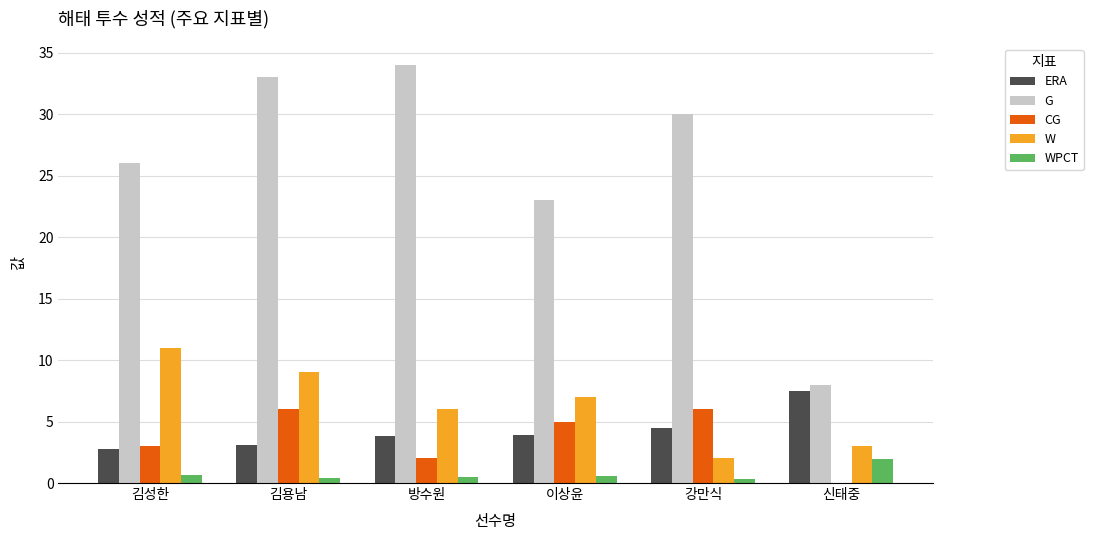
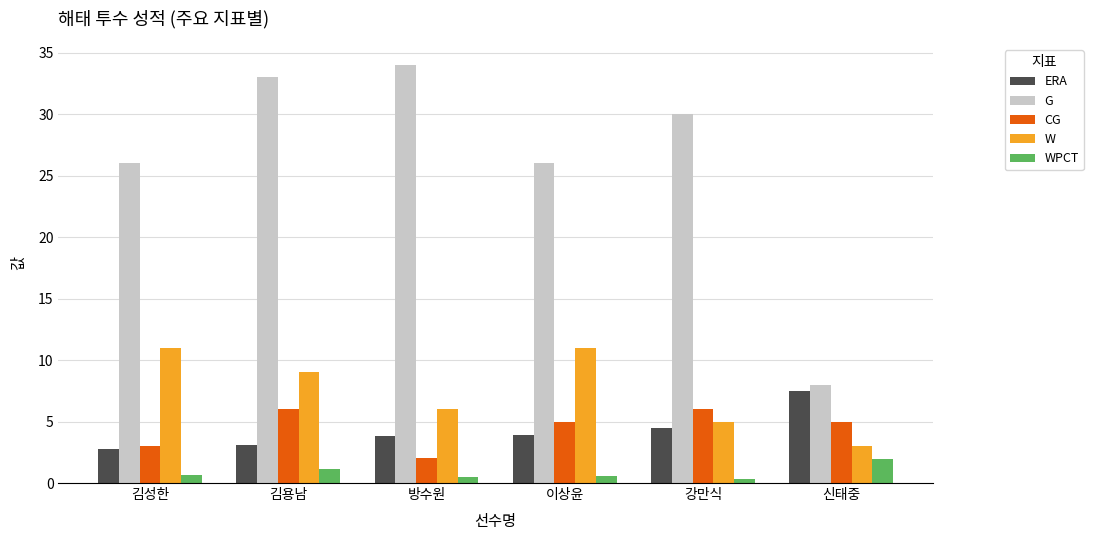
WPCT, 김용남: 0.4 -> 1.1
G, 이상윤: 23 -> 26
W, 이상윤: 7 -> 11
W, 강만식: 2 -> 5
CG, 신태중: 0 -> 5
